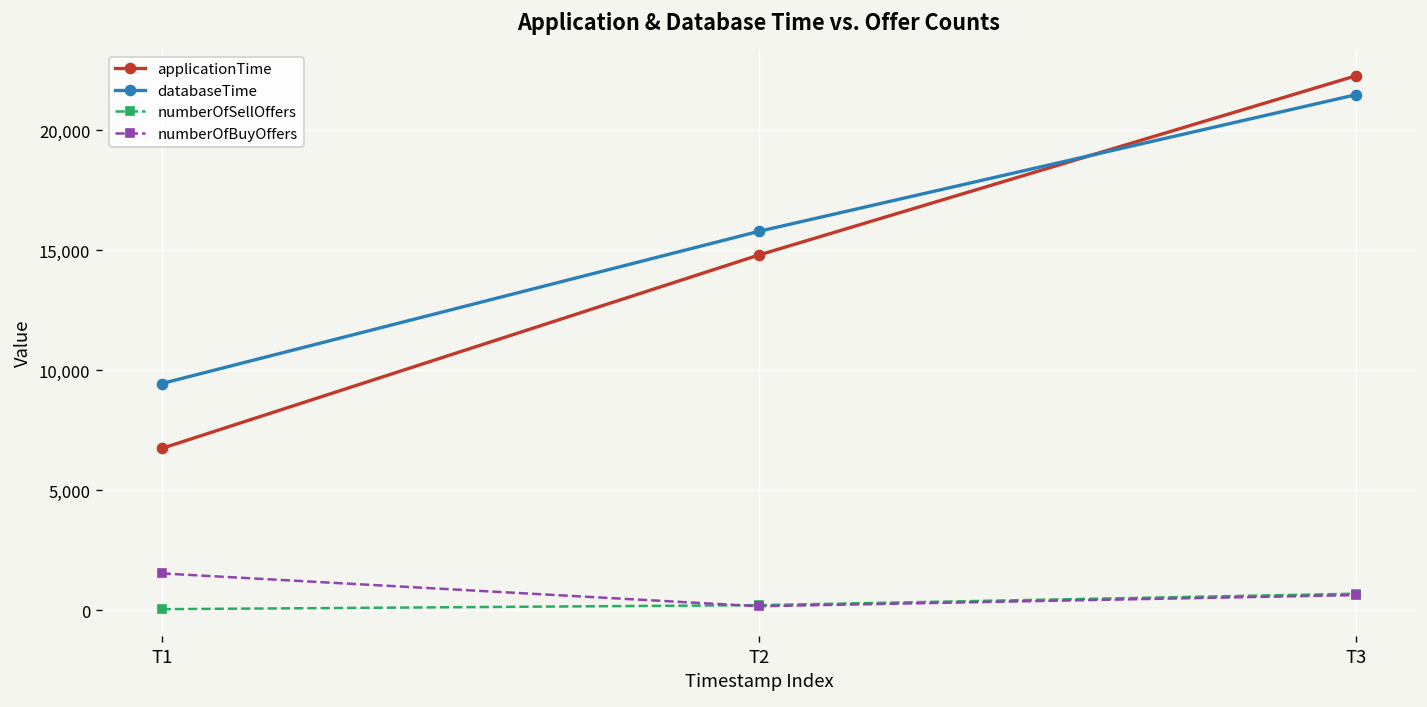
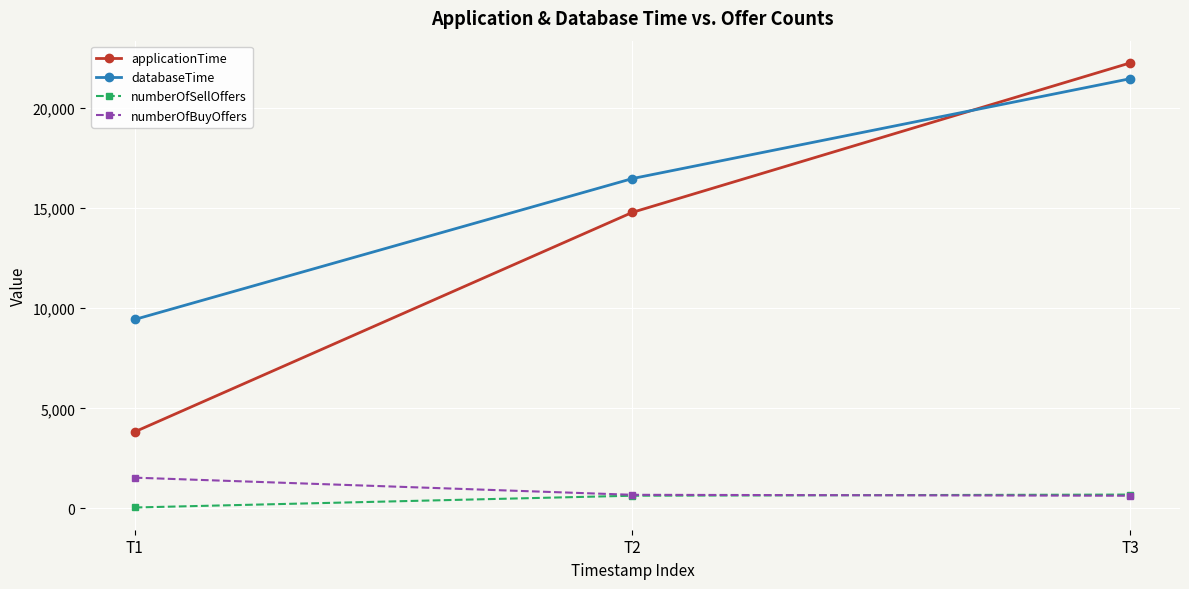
applicationTime, T1: 6,700 -> 3,800
databaseTime, T2: 15,800 -> 16,500
numberOfSellOffers, T2: 200 -> 600
numberOfBuyOffers, T2: 200 -> 700
